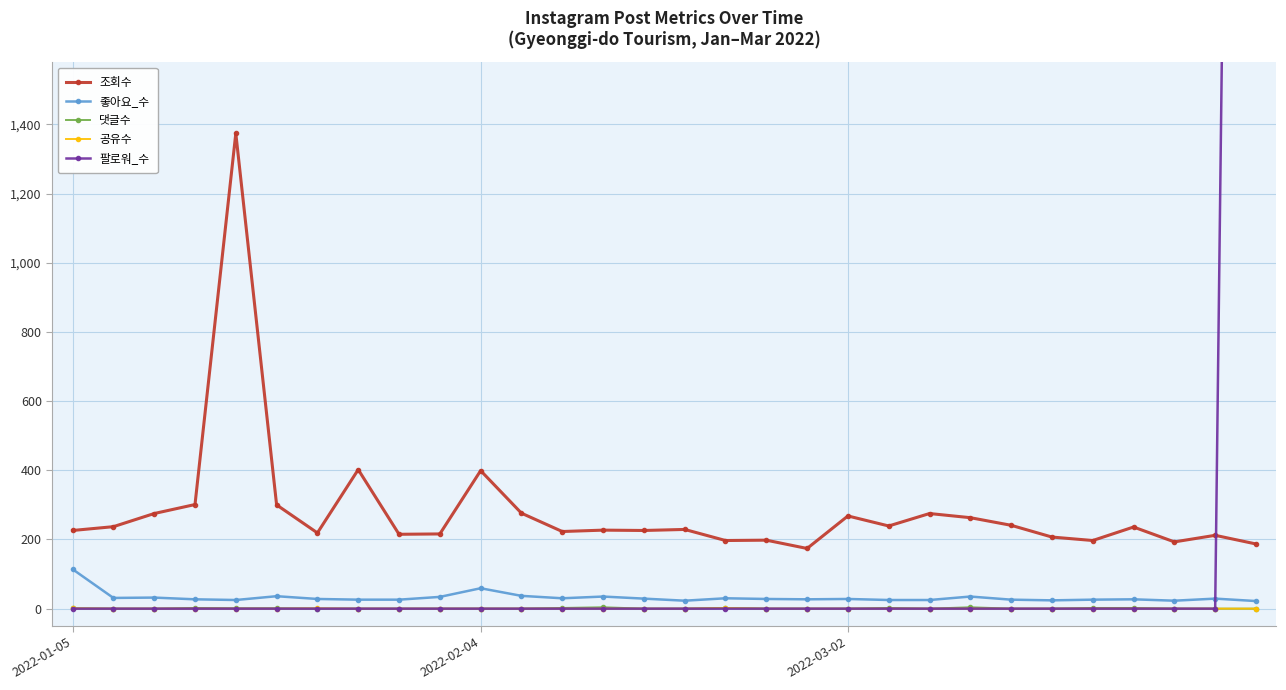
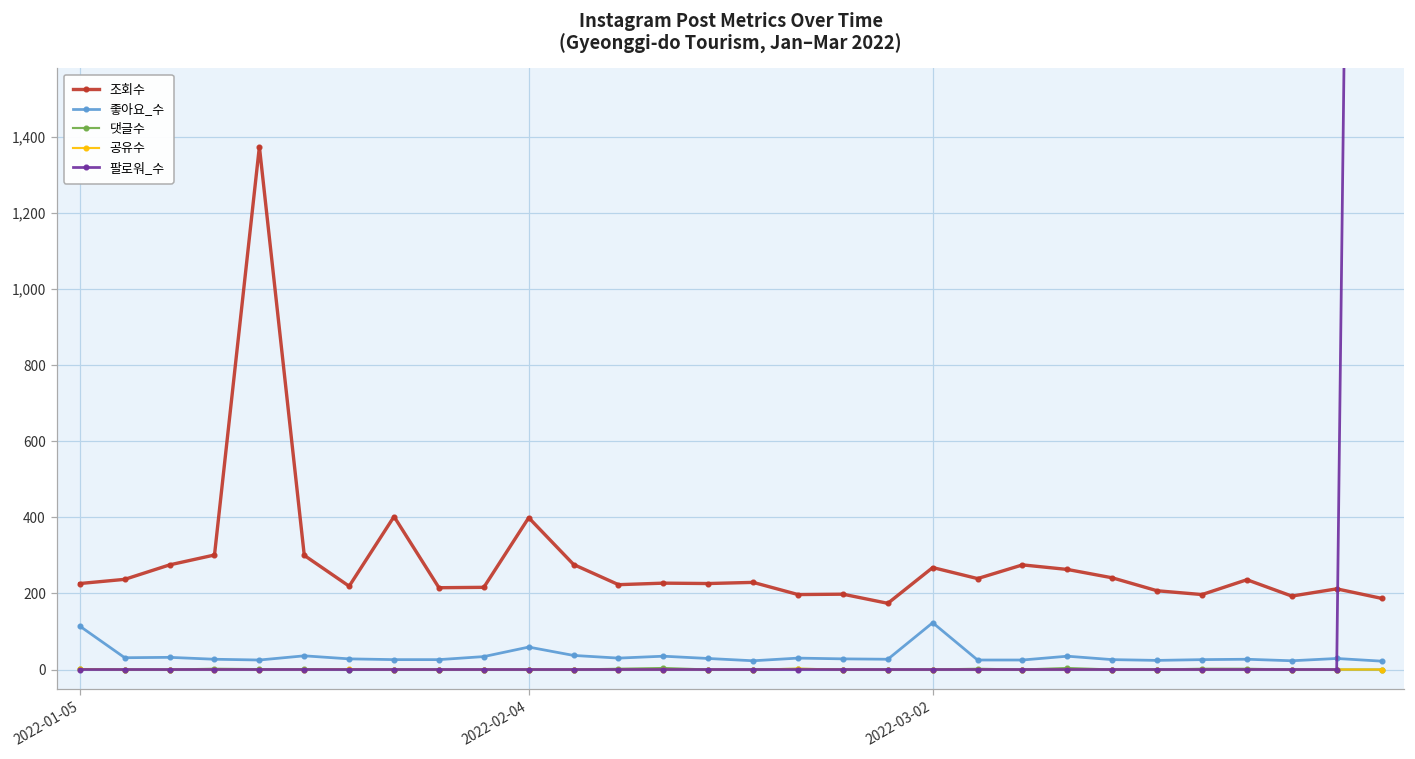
좋아요_수, 2022-03-02: 30 -> 120
